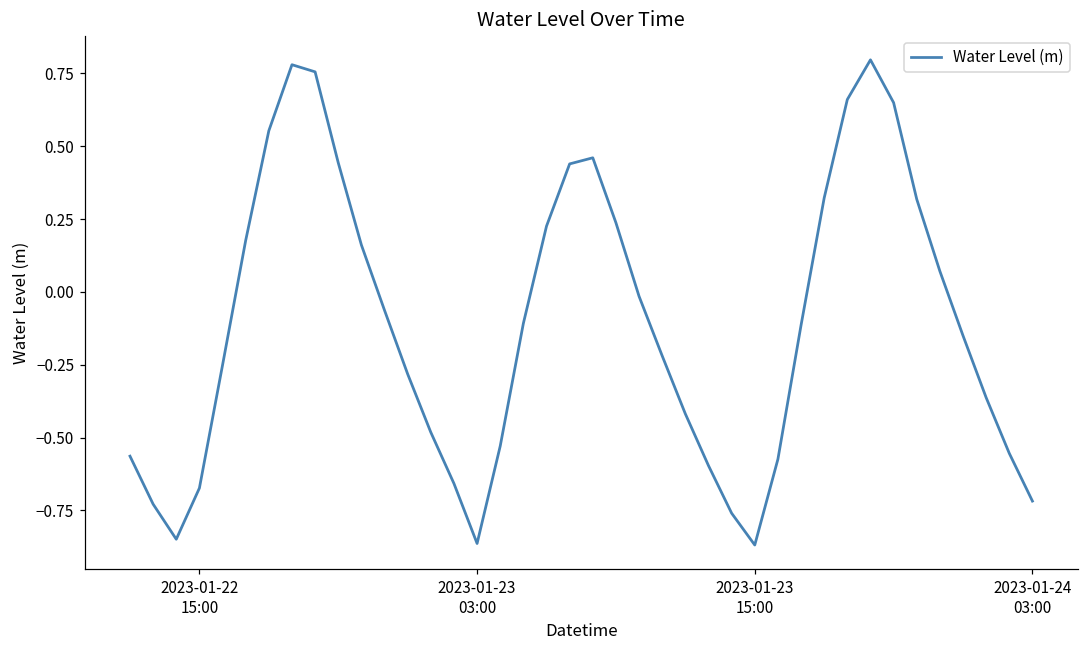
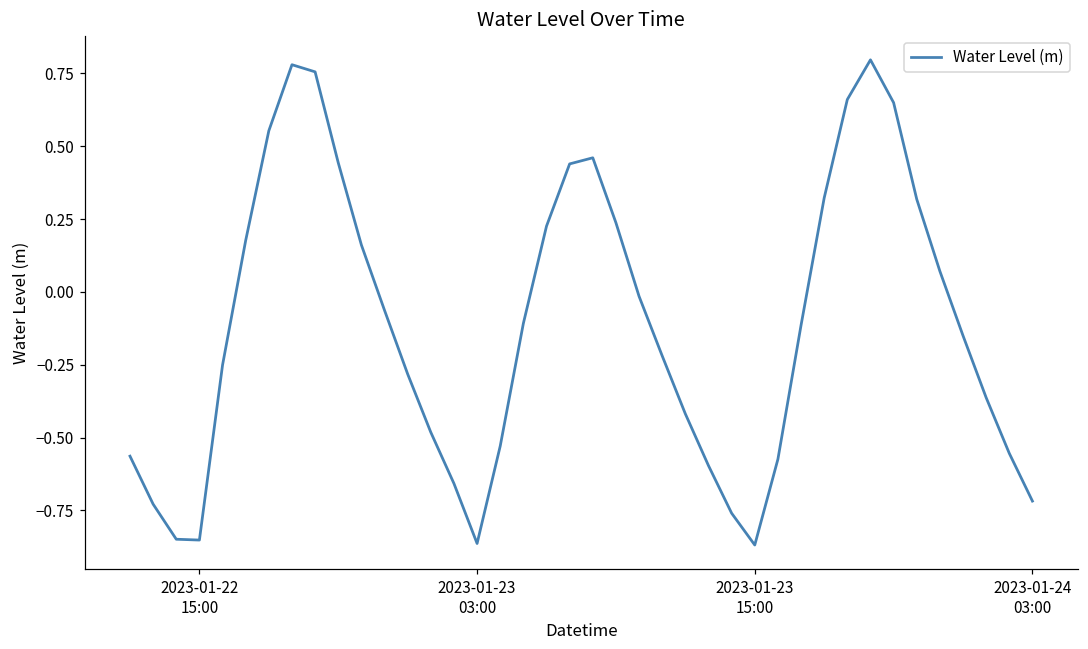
2023-01-22 15:00: -0.67 -> -0.85
